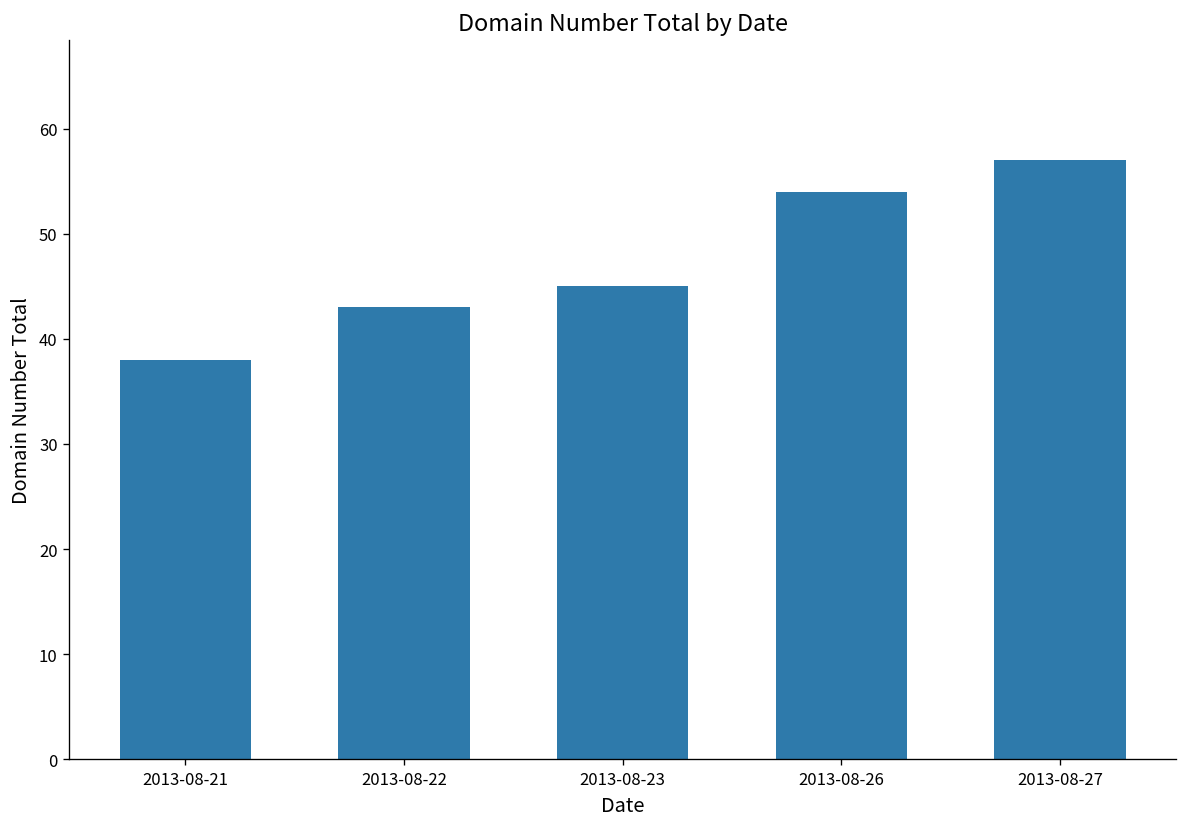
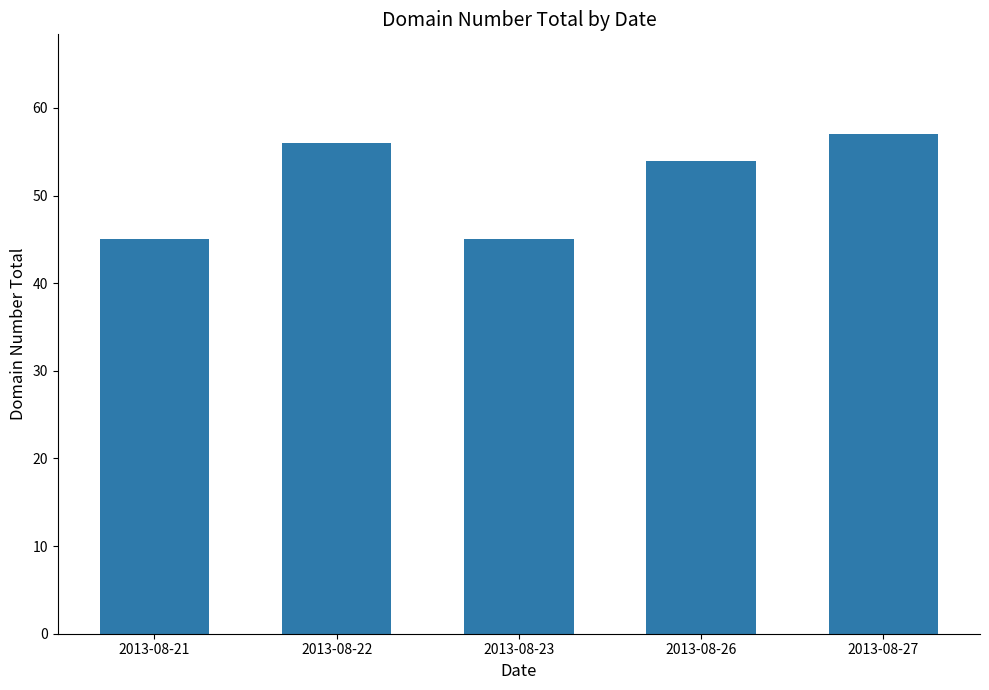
2013-08-21: 38 -> 45
2013-08-22: 43 -> 56
